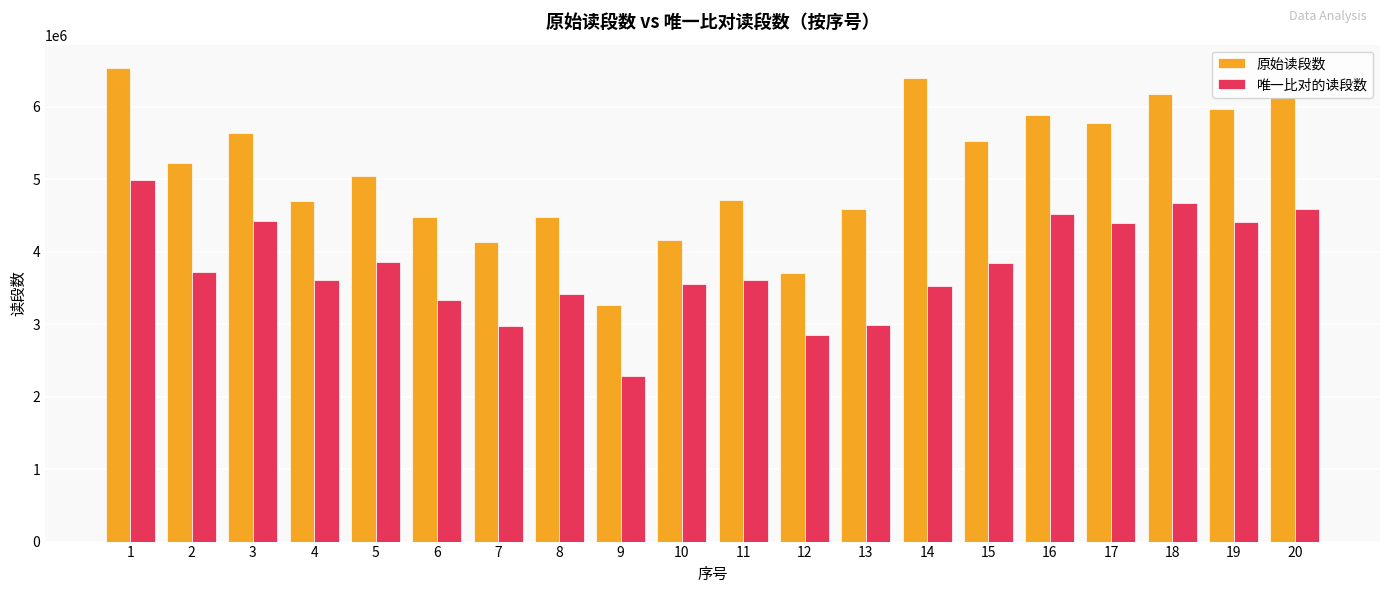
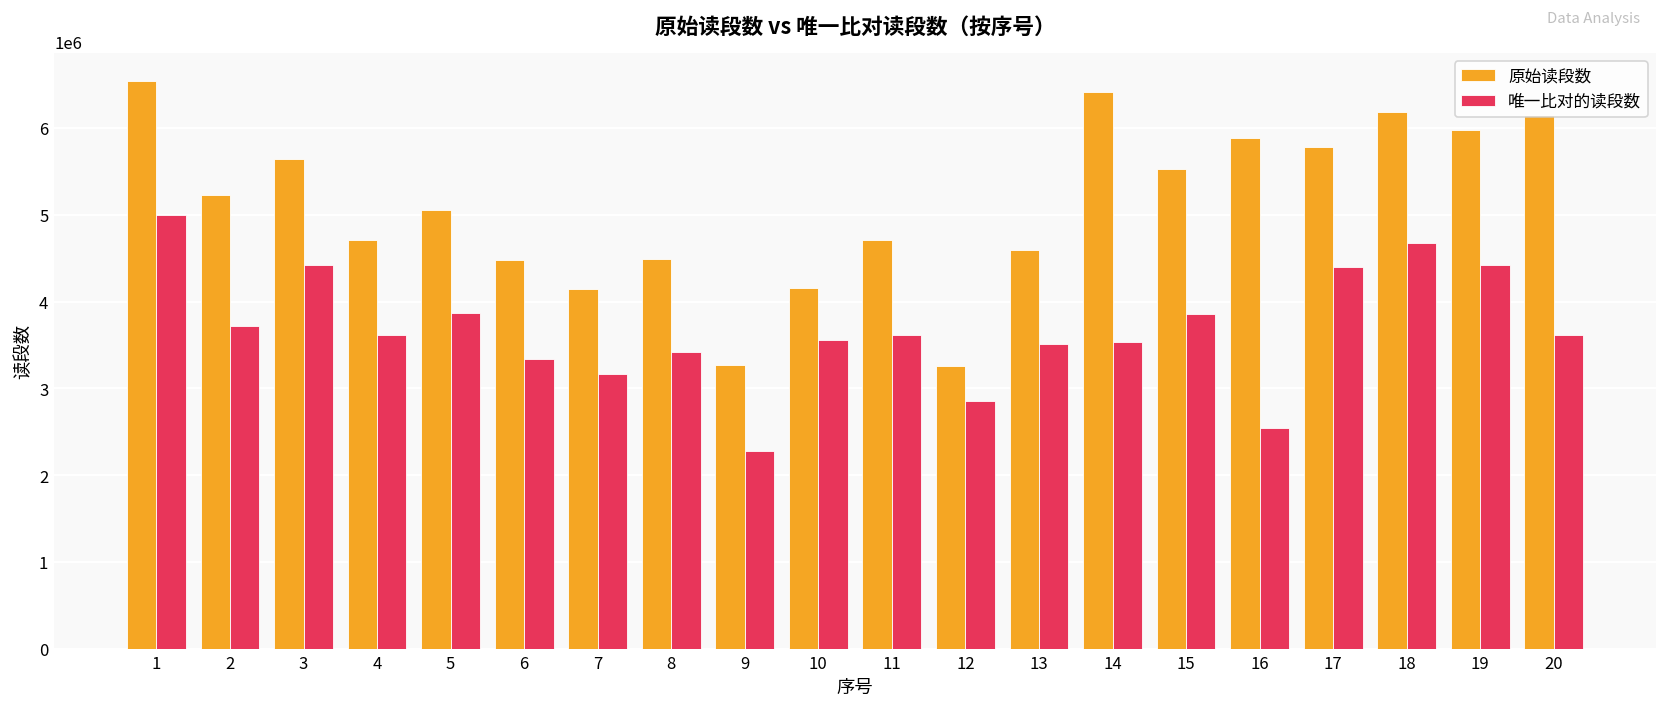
唯一比对的读段数, 7: 3000000 -> 3200000
原始读段数, 12: 3700000 -> 3300000
唯一比对的读段数, 13: 3000000 -> 3500000
唯一比对的读段数, 16: 4500000 -> 2600000
唯一比对的读段数, 20: 4600000 -> 3600000
